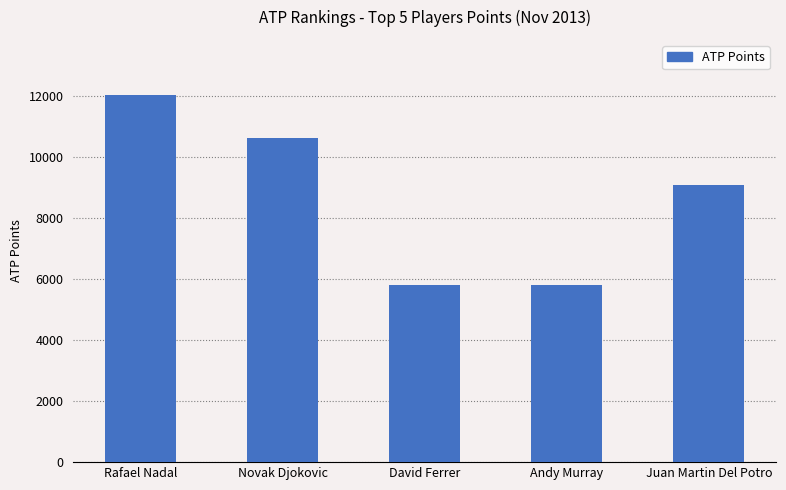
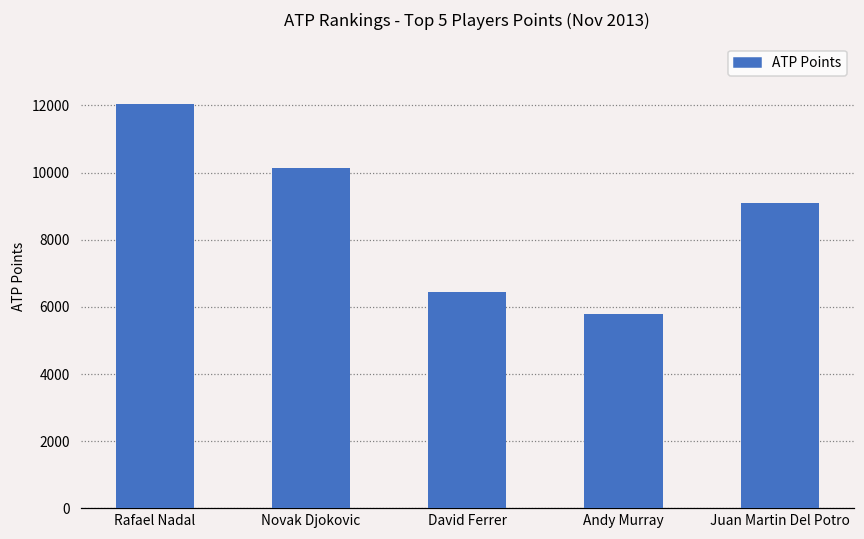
Novak Djokovic: 10600 -> 10100
David Ferrer: 5800 -> 6400
